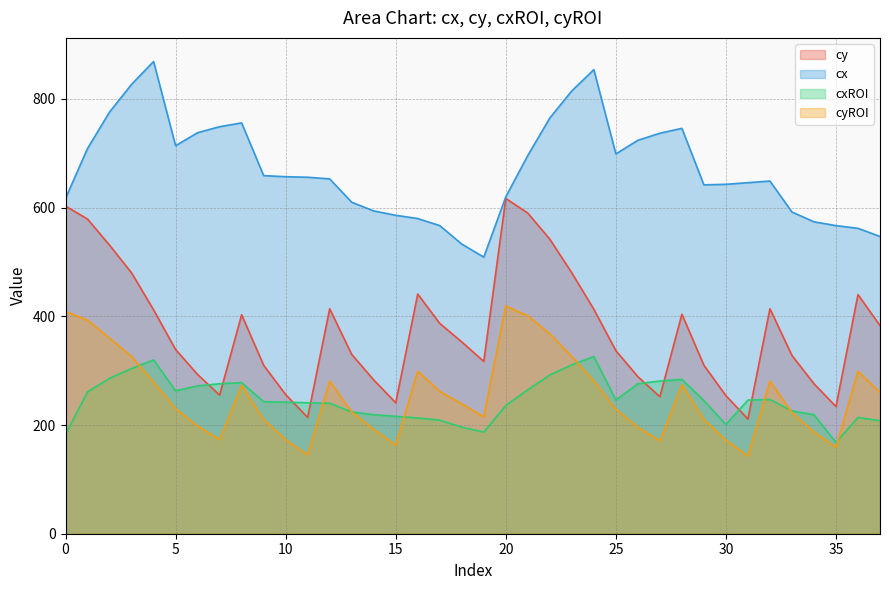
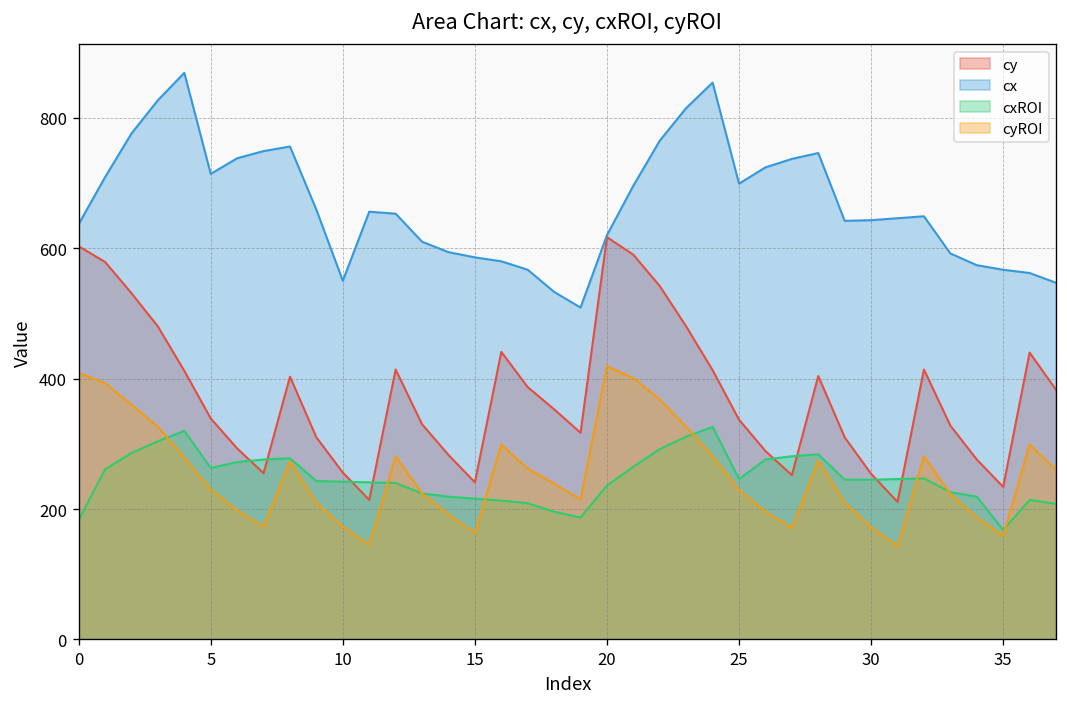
cx, 0: 620 -> 640
cx, 10: 660 -> 550
cxROI, 30: 200 -> 250
